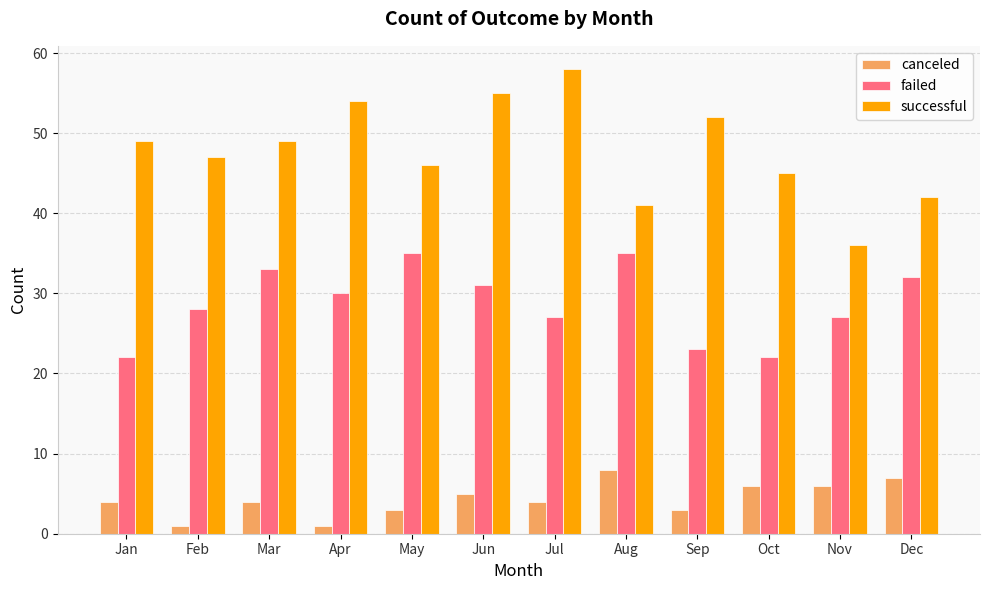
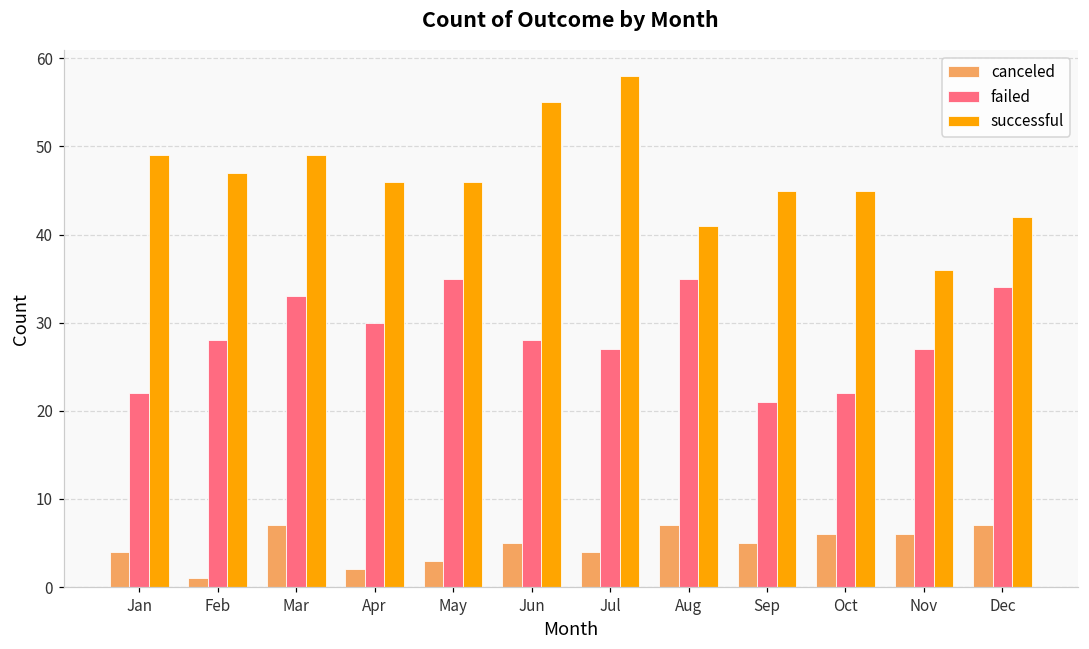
canceled, Mar: 4 -> 7
canceled, Apr: 1 -> 2
successful, Apr: 54 -> 46
failed, Jun: 31 -> 28
canceled, Aug: 8 -> 7
canceled, Sep: 3 -> 5
failed, Sep: 23 -> 21
successful, Sep: 52 -> 45
failed, Dec: 32 -> 34
